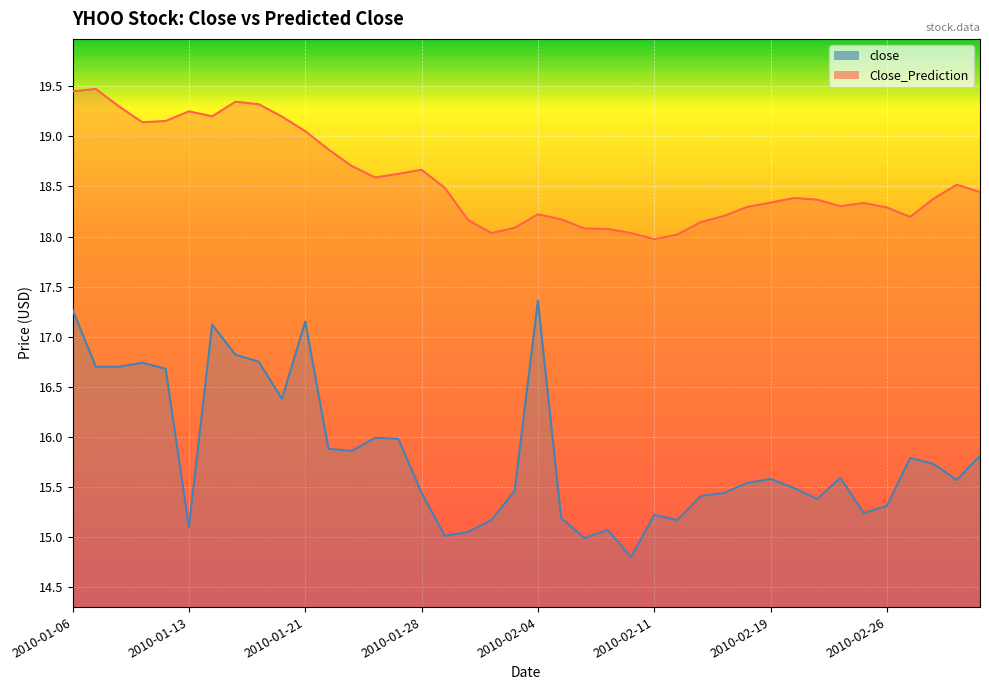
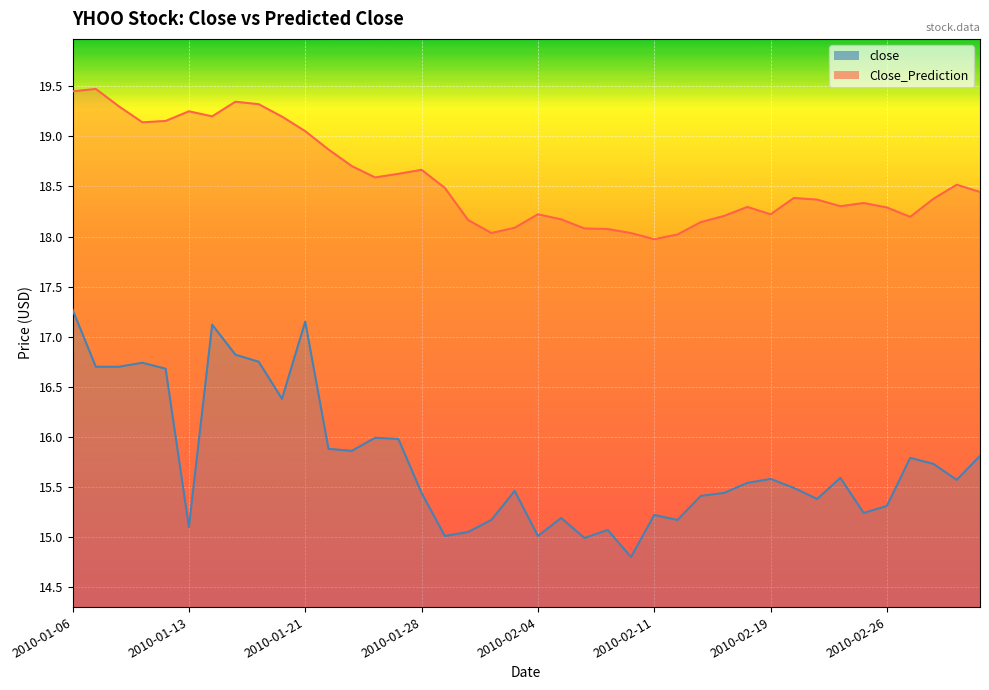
close, 2010-02-04: 17.36 -> 15.01
Close_Prediction, 2010-02-19: 18.34 -> 18.22
